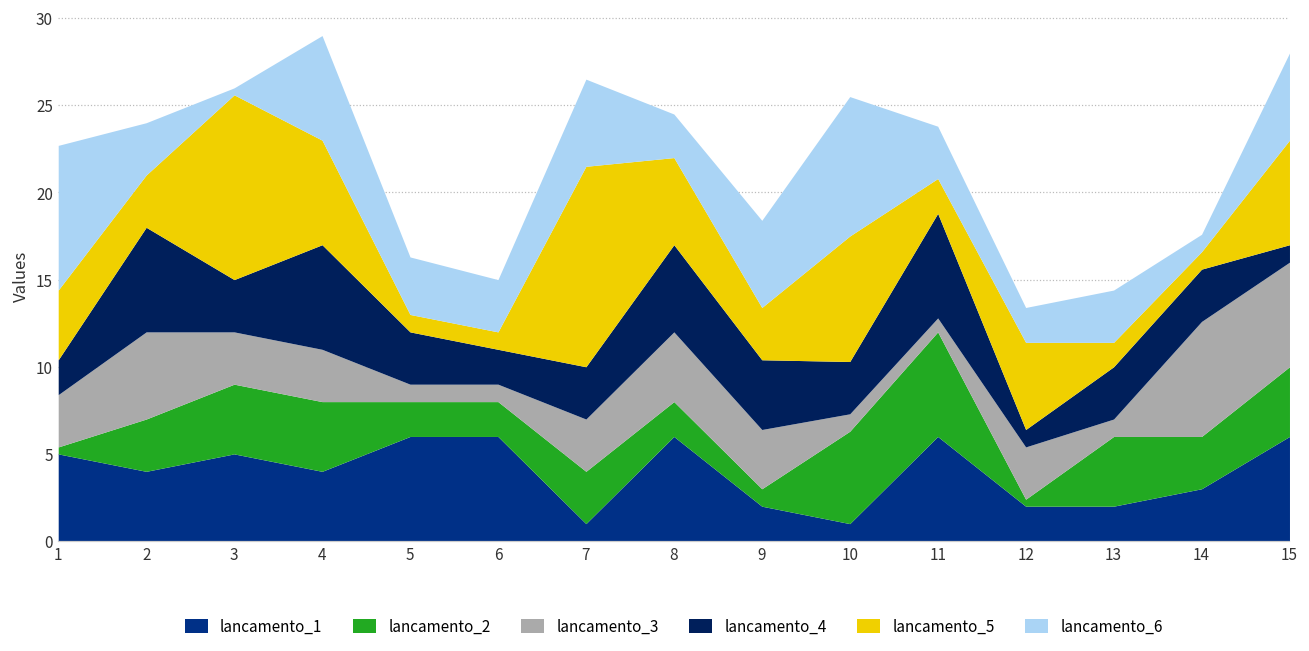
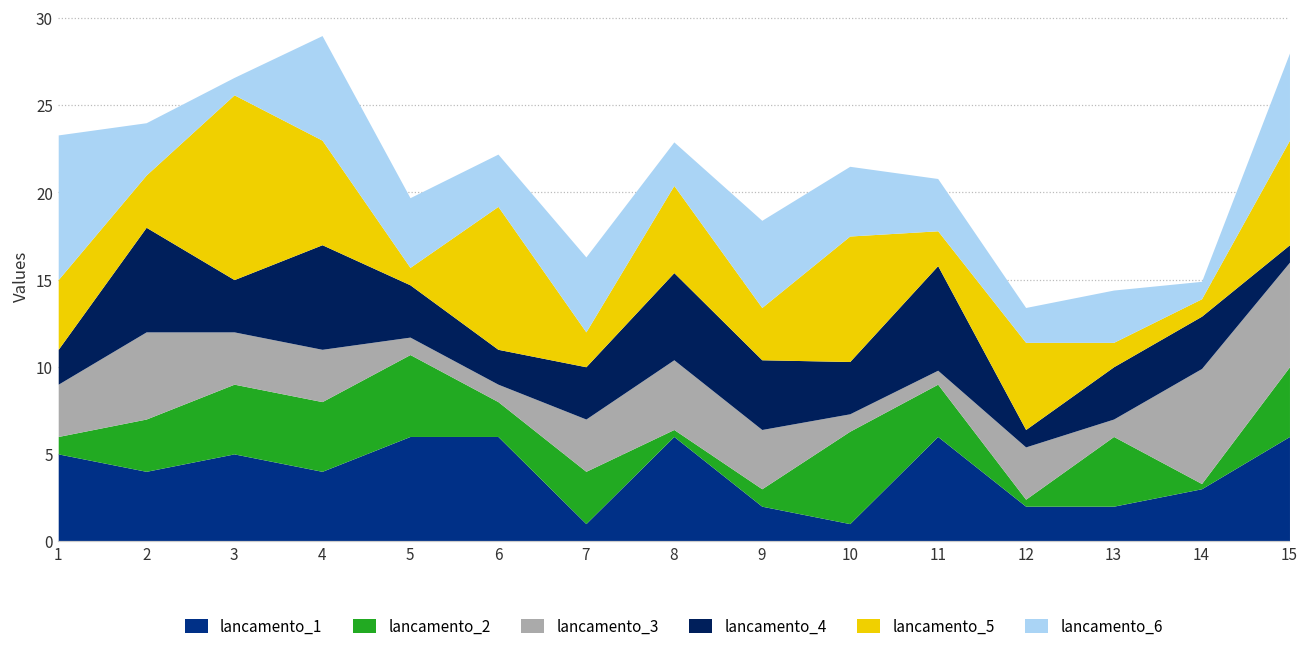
lancamento_2, 1: 0.4 -> 1.0
lancamento_6, 3: 0.4 -> 1.0
lancamento_2, 5: 2.0 -> 4.7
lancamento_6, 5: 3.3 -> 4.0
lancamento_5, 6: 1.0 -> 8.2
lancamento_5, 7: 11.5 -> 2.0
lancamento_6, 7: 5.0 -> 4.3
lancamento_2, 8: 2.0 -> 0.4
lancamento_6, 10: 8 -> 4
lancamento_2, 11: 6 -> 3
lancamento_2, 14: 3.0 -> 0.3
